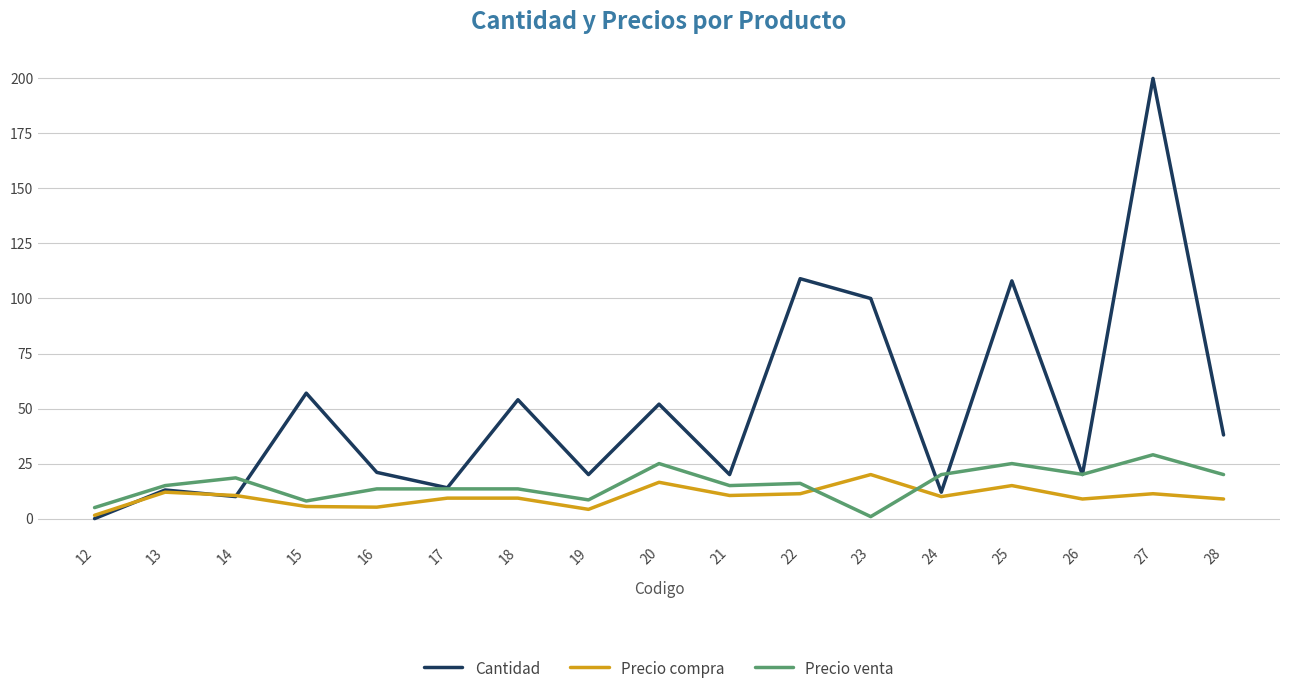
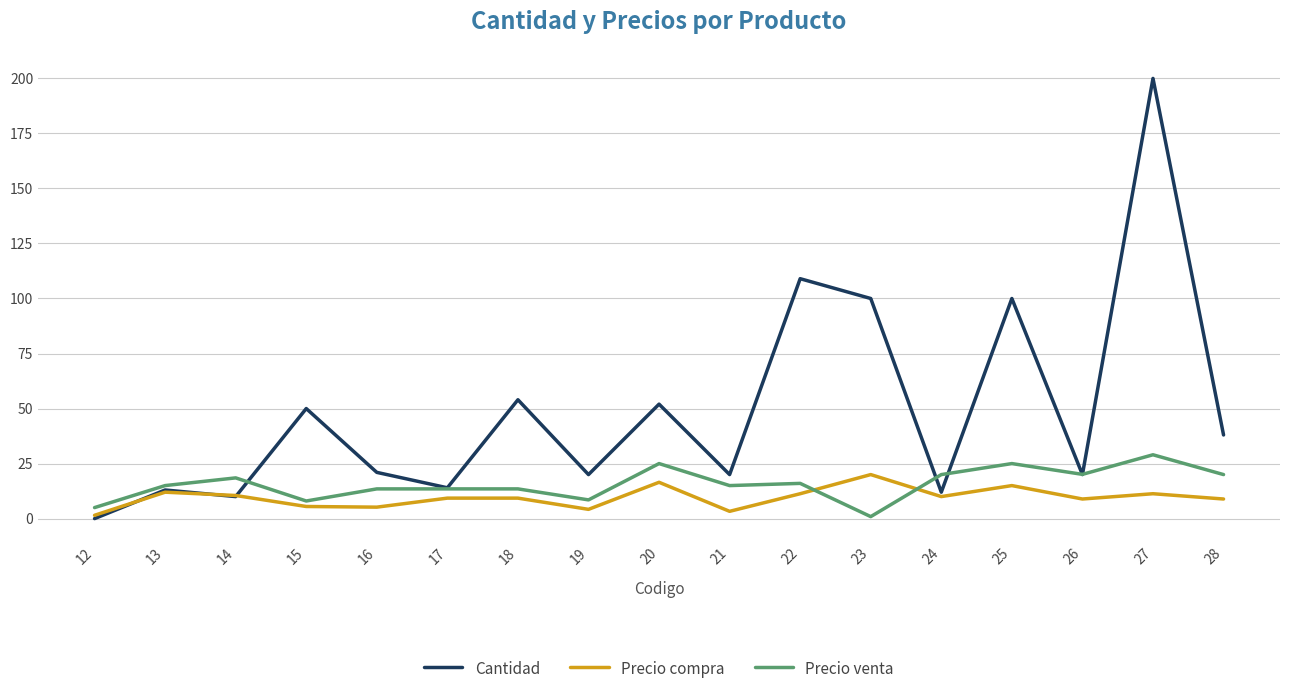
Cantidad, 15: 57 -> 50
Precio compra, 21: 11 -> 3
Cantidad, 25: 108 -> 100
